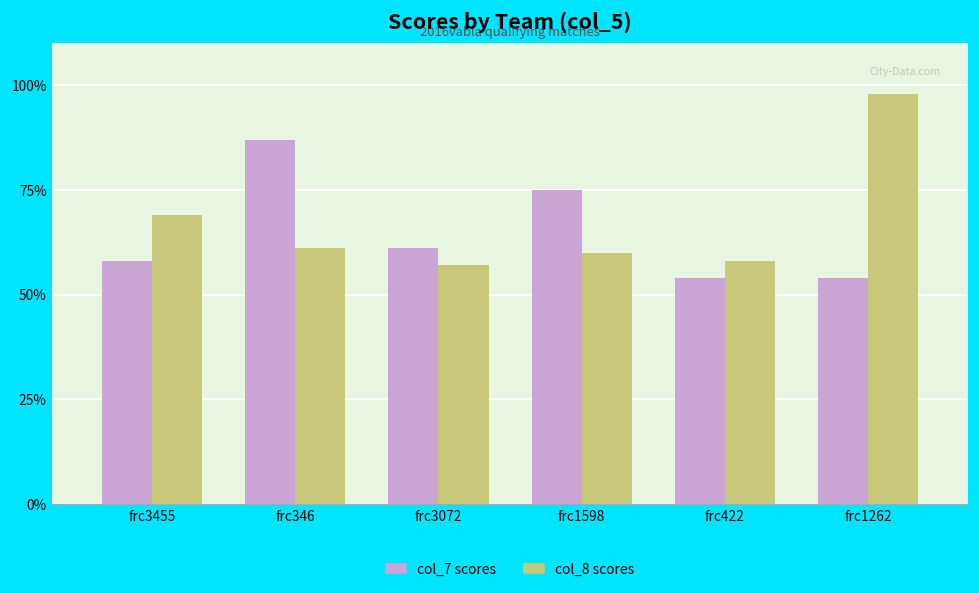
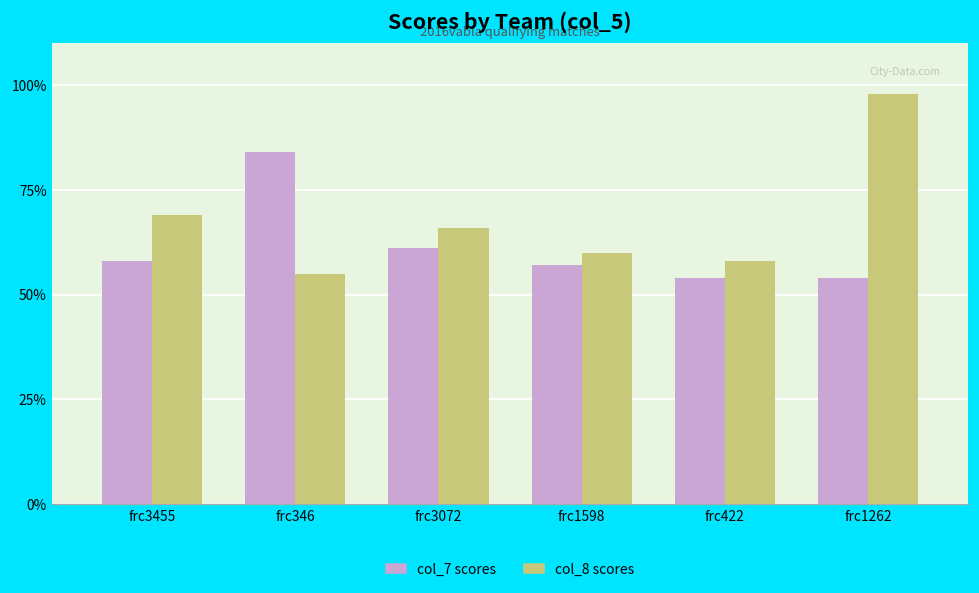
col_7 scores, frc346: 87% -> 84%
col_8 scores, frc346: 61% -> 55%
col_8 scores, frc3072: 57% -> 66%
col_7 scores, frc1598: 75% -> 57%
